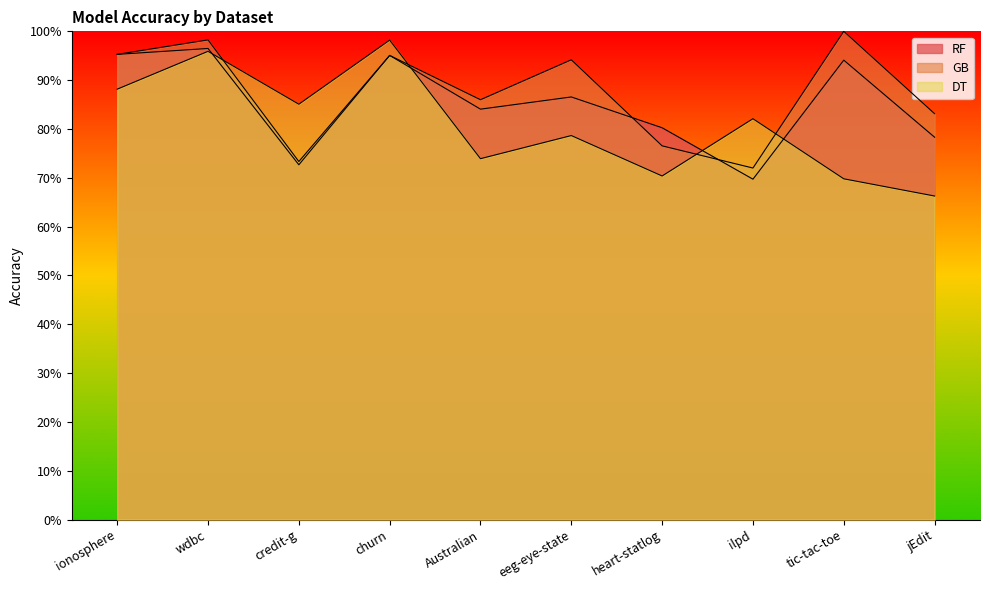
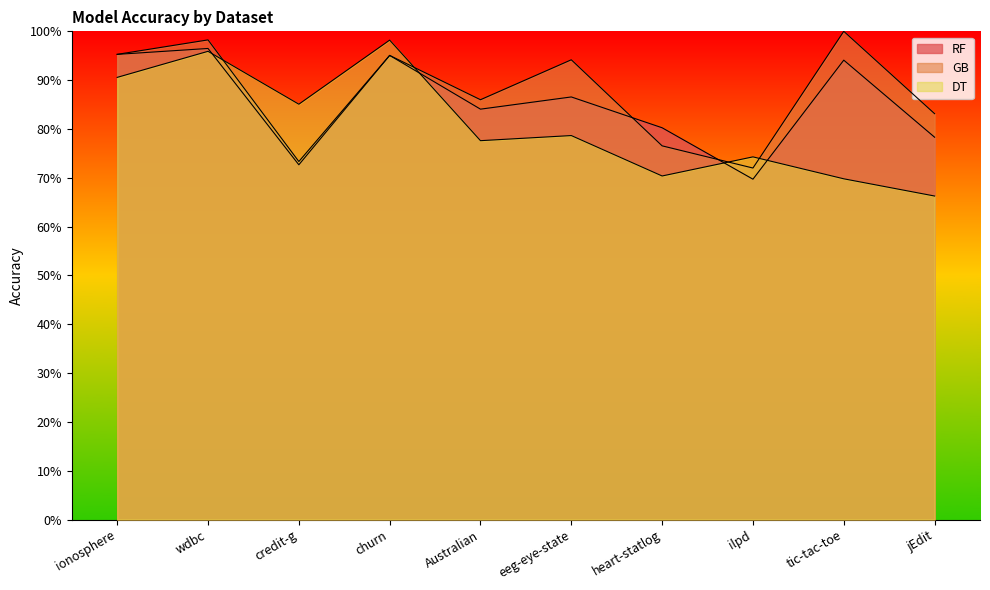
DT, ionosphere: 88% -> 91%
DT, Australian: 74% -> 78%
DT, ilpd: 82% -> 74%
